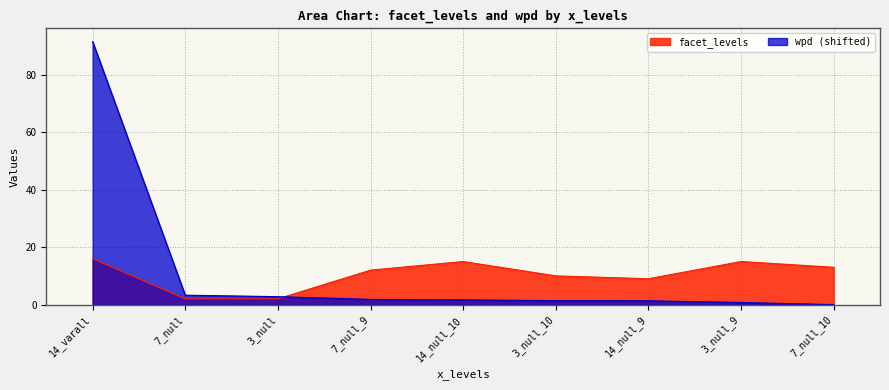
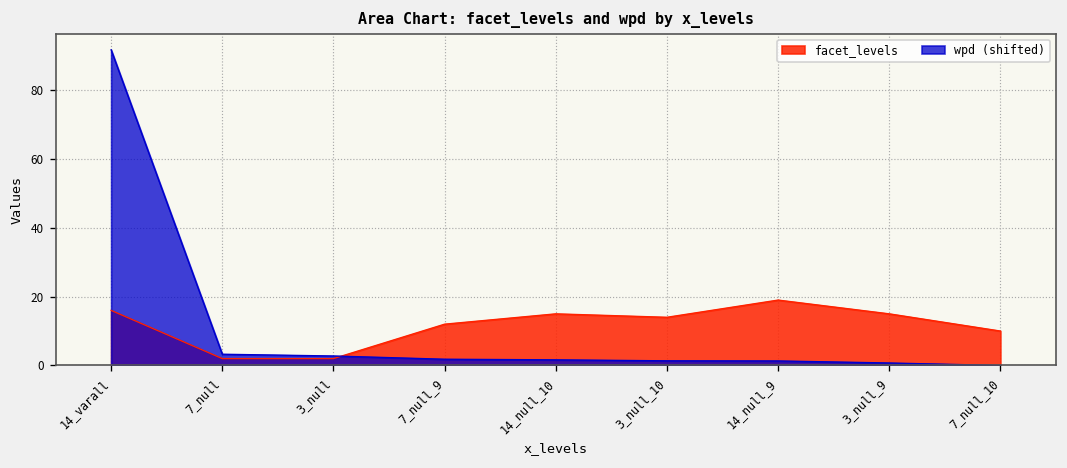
facet_levels, 3_null_10: 10 -> 14
facet_levels, 14_null_9: 9 -> 19
facet_levels, 7_null_10: 13 -> 10
